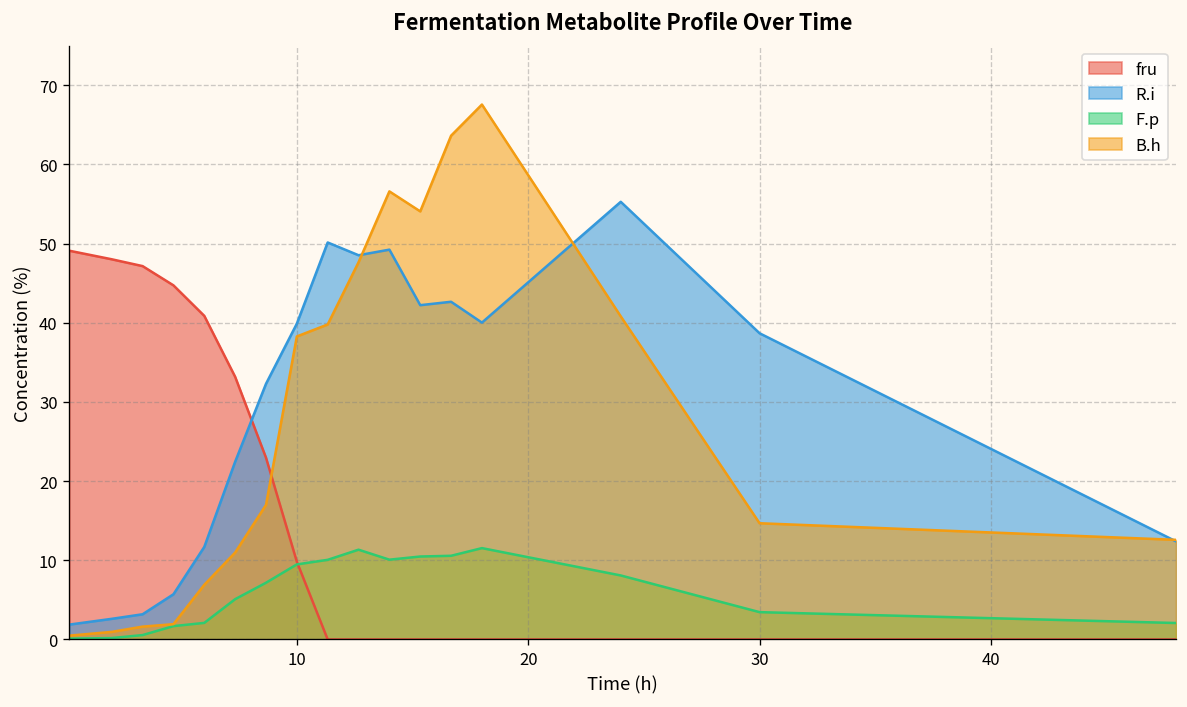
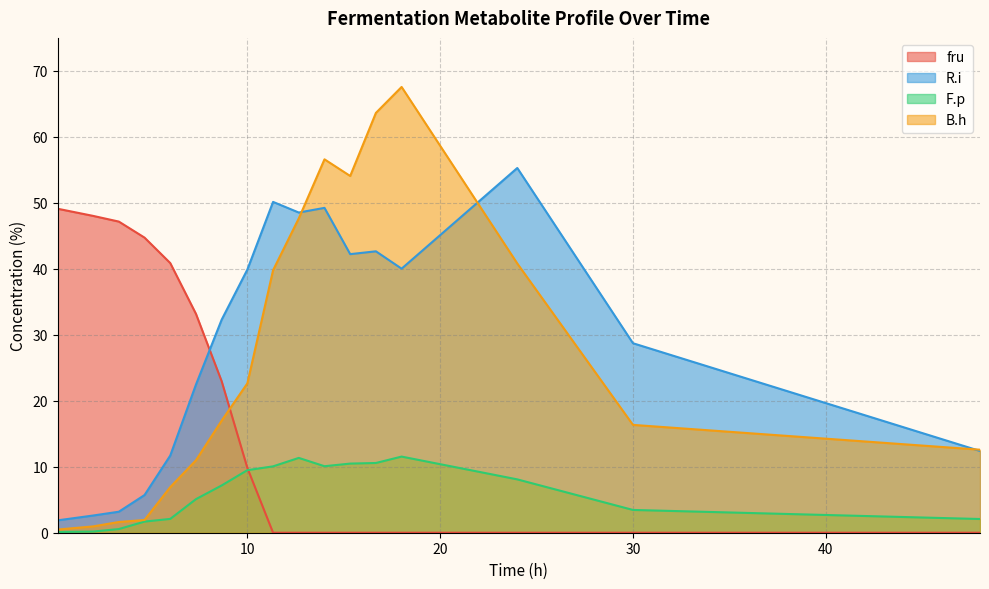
B.h, 10: 38 -> 23
R.i, 30: 39 -> 29
B.h, 30: 15 -> 16
